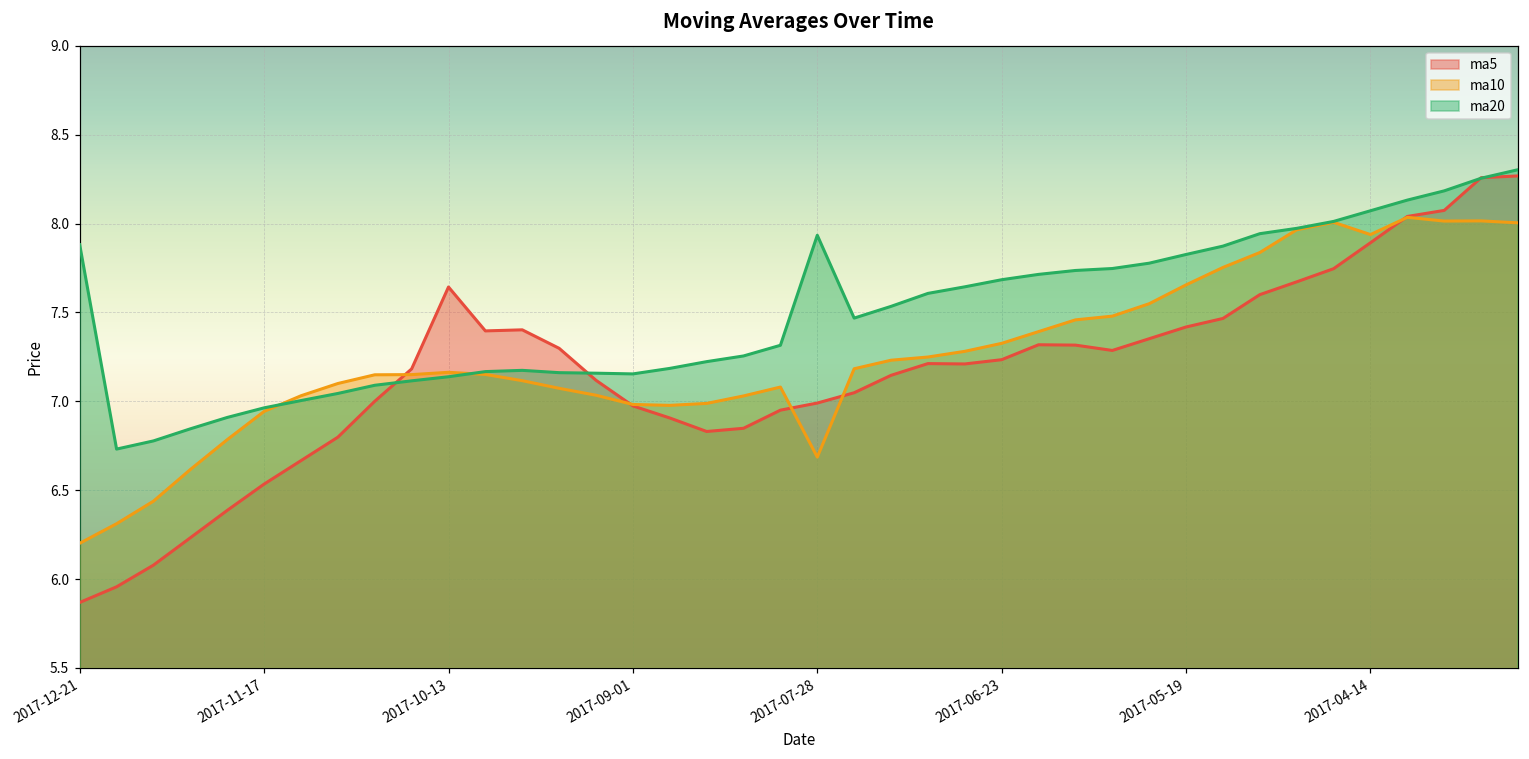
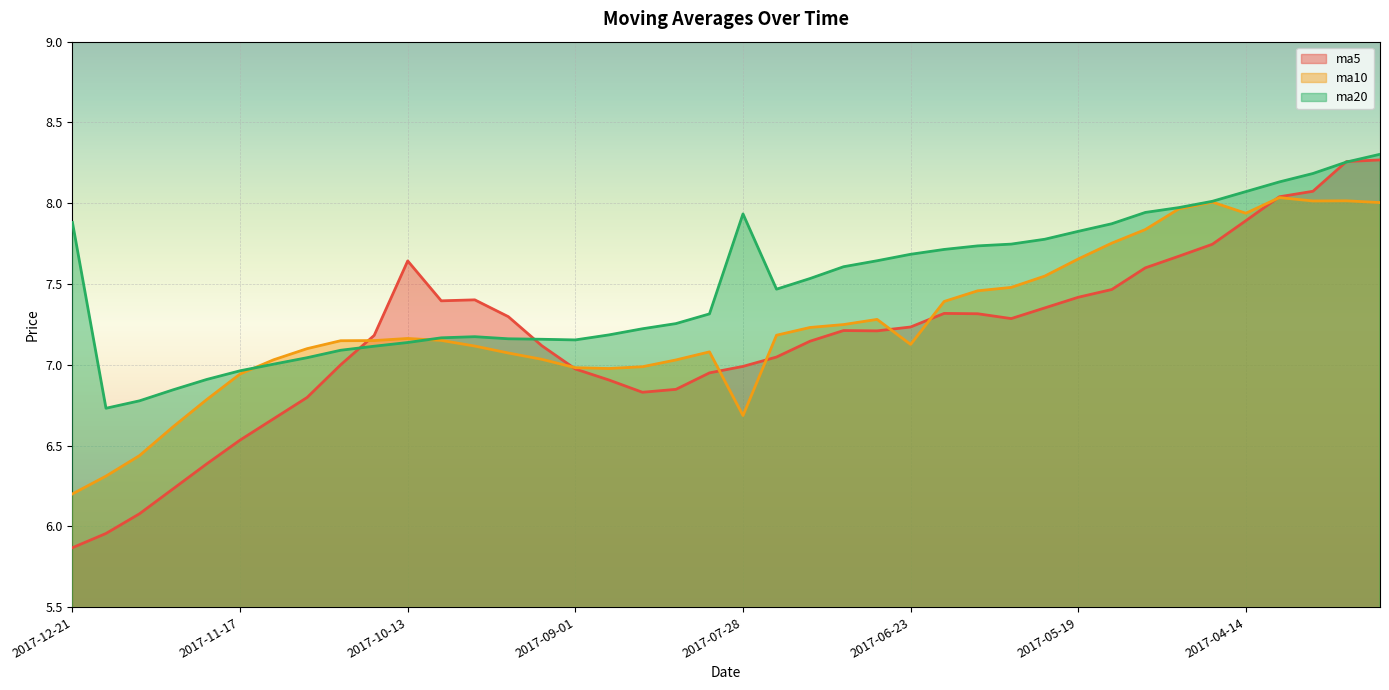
ma10, 2017-06-23: 7.33 -> 7.13
